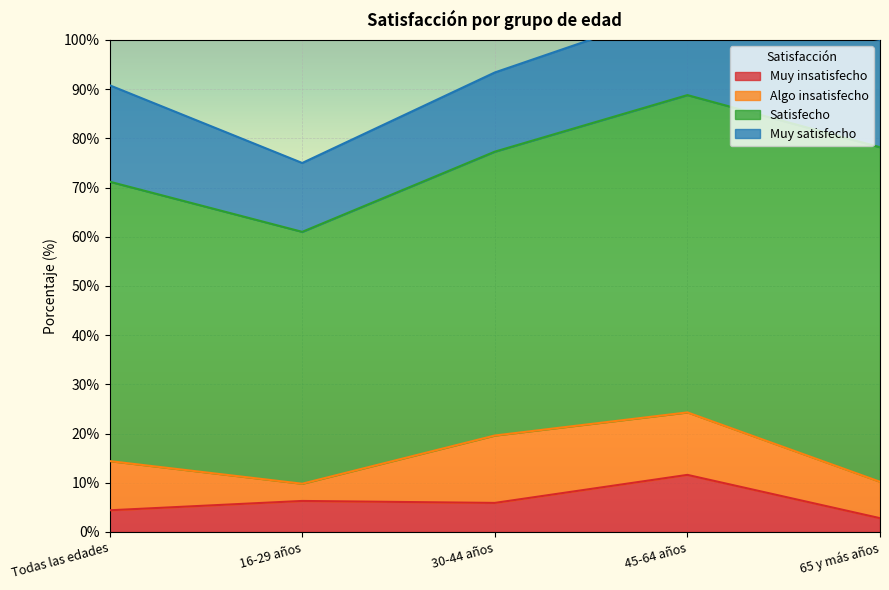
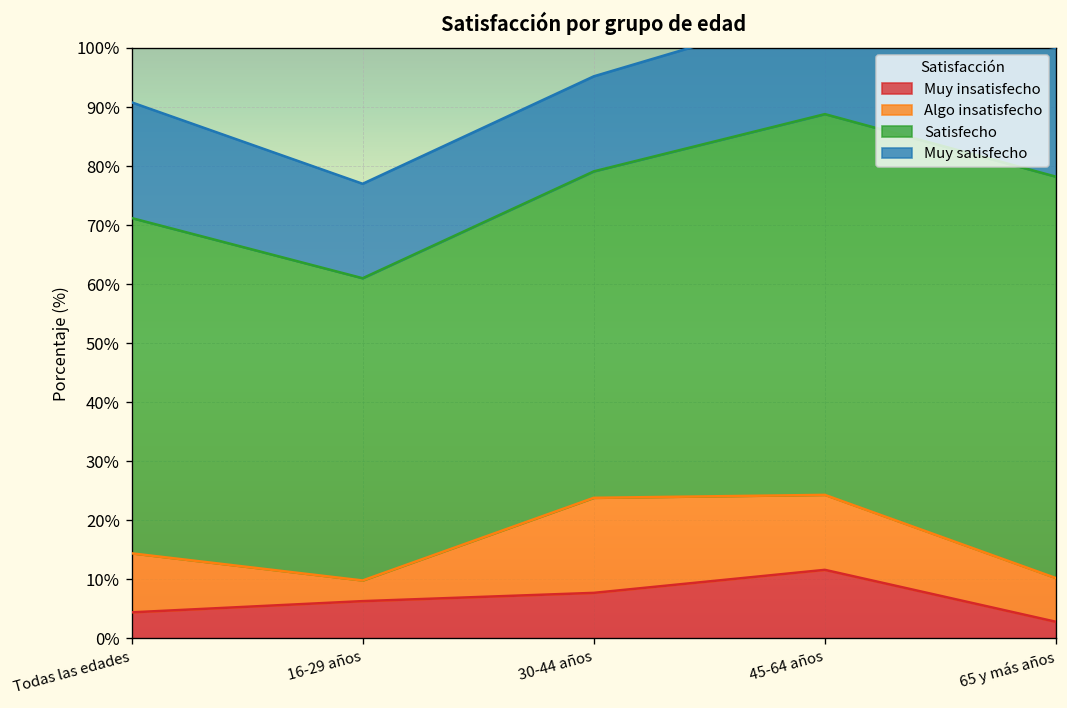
Muy satisfecho, 16-29 años: 14% -> 16%
Muy insatisfecho, 30-44 años: 6% -> 8%
Algo insatisfecho, 30-44 años: 14% -> 16%
Satisfecho, 30-44 años: 58% -> 55%
